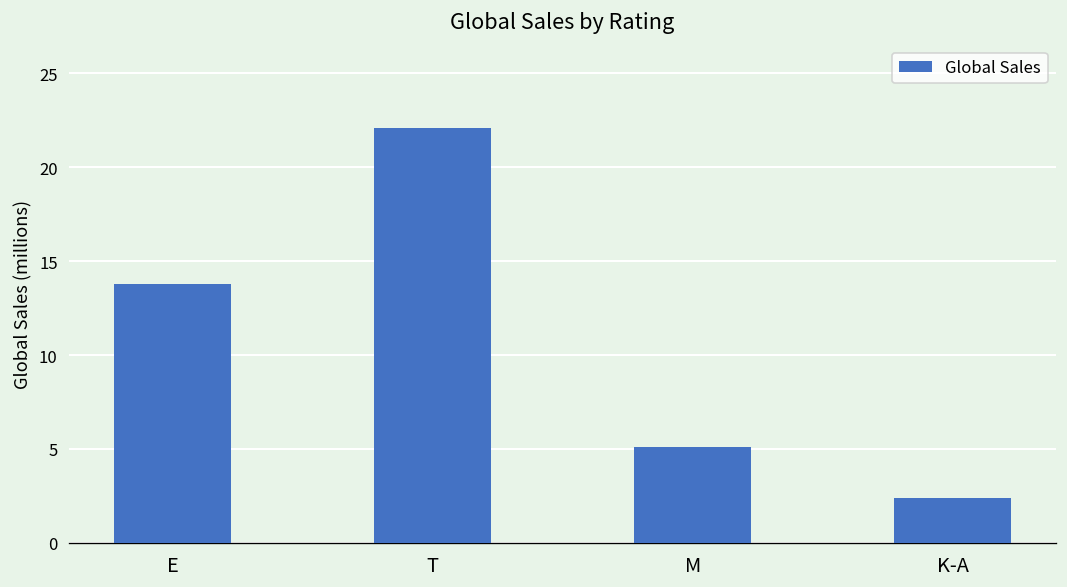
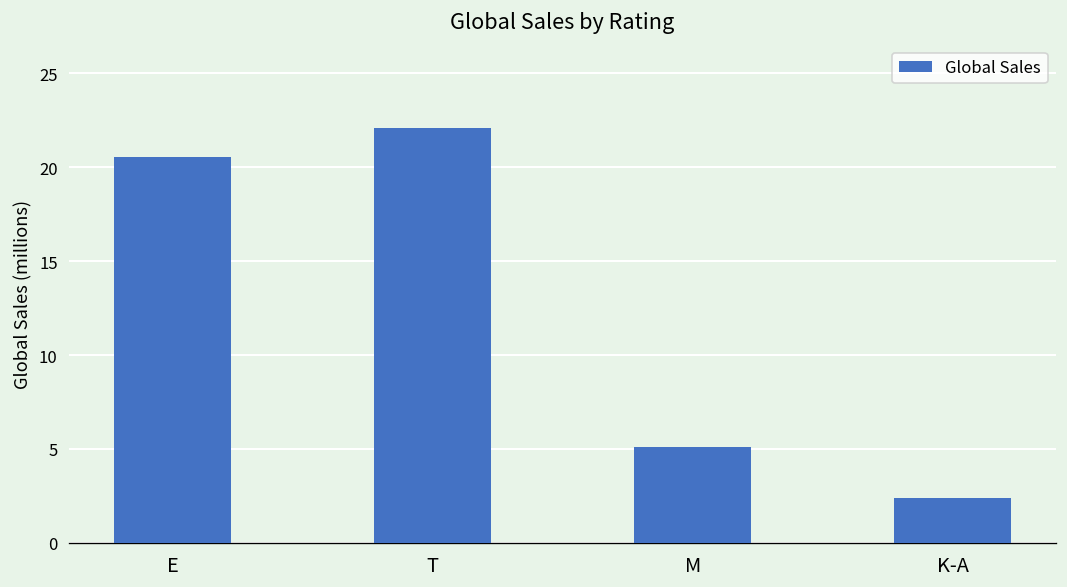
E: 13.8 -> 20.6
